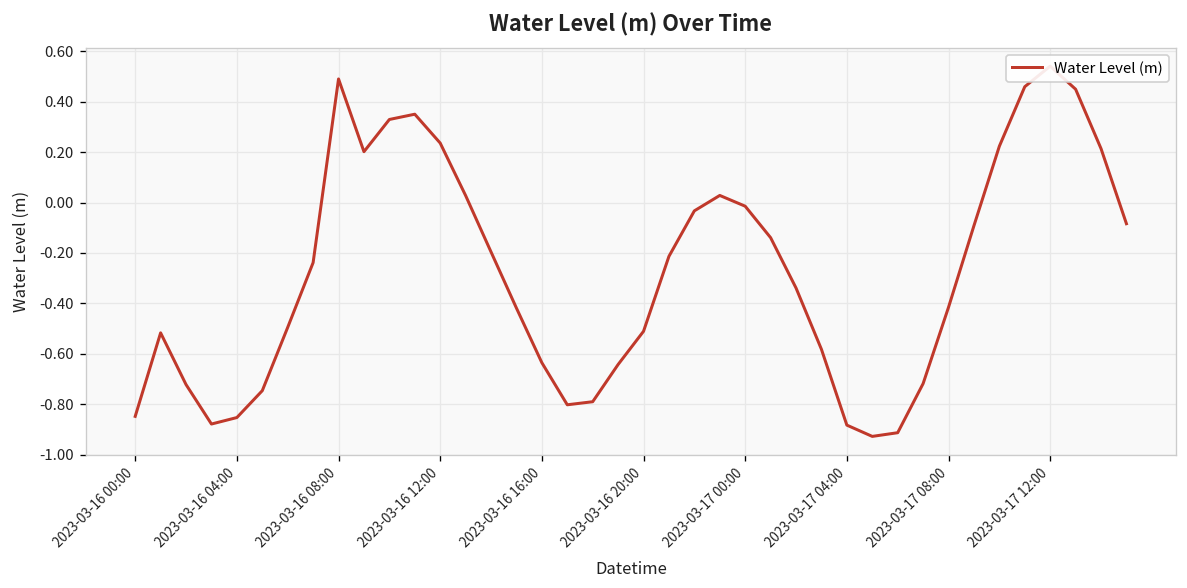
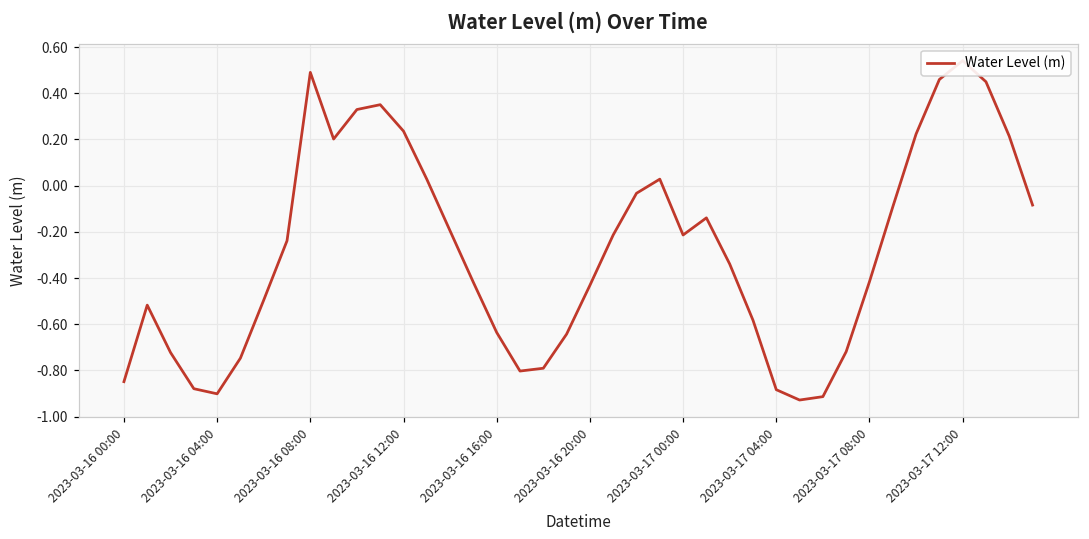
2023-03-16 04:00: -0.85 -> -0.90
2023-03-16 20:00: -0.51 -> -0.43
2023-03-17 00:00: -0.01 -> -0.21
